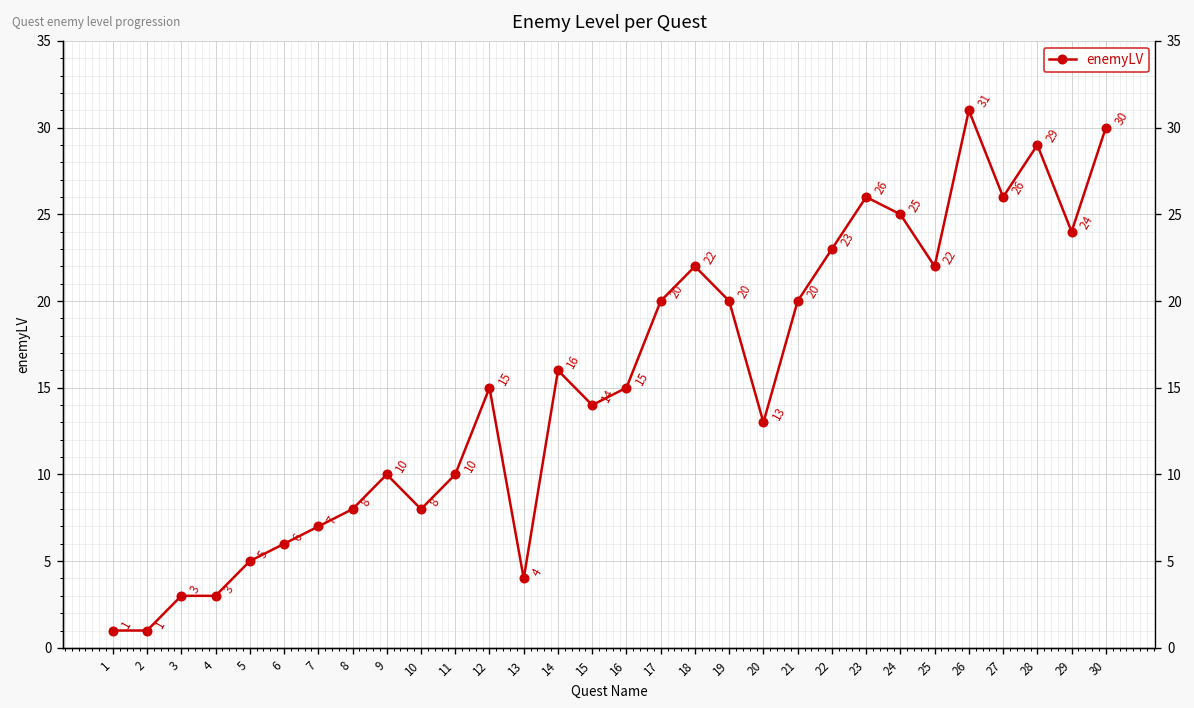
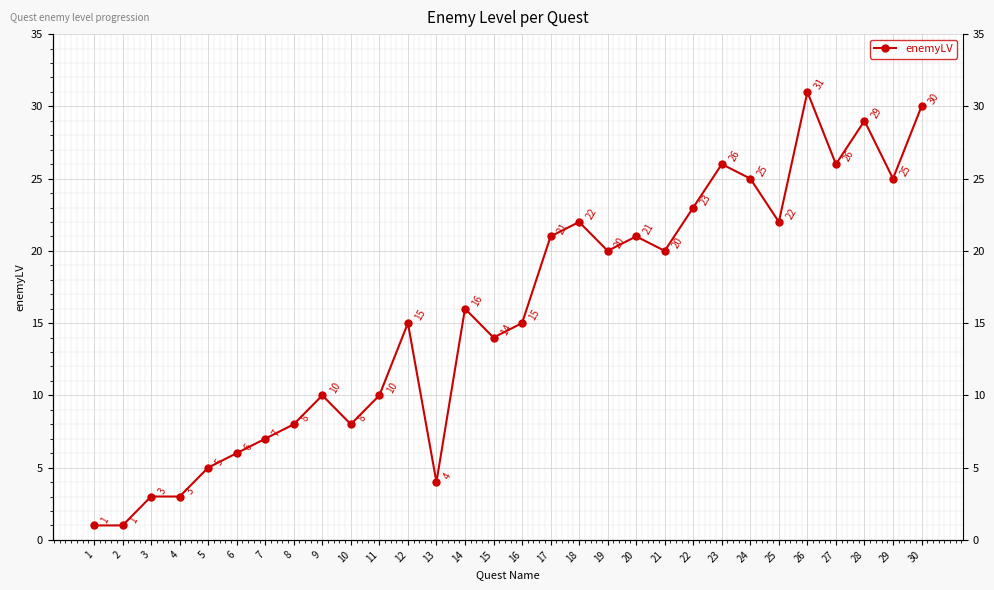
17: 20 -> 21
20: 13 -> 21
29: 24 -> 25
